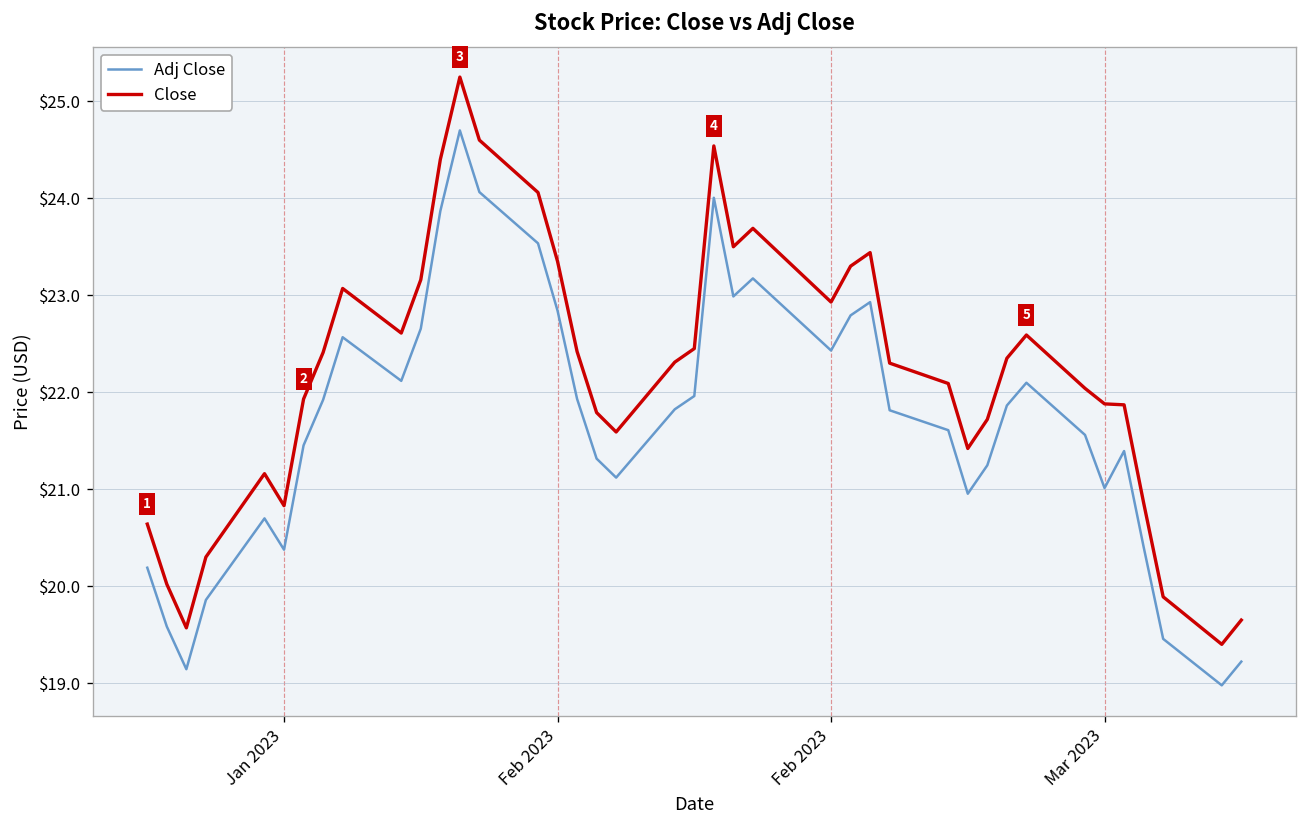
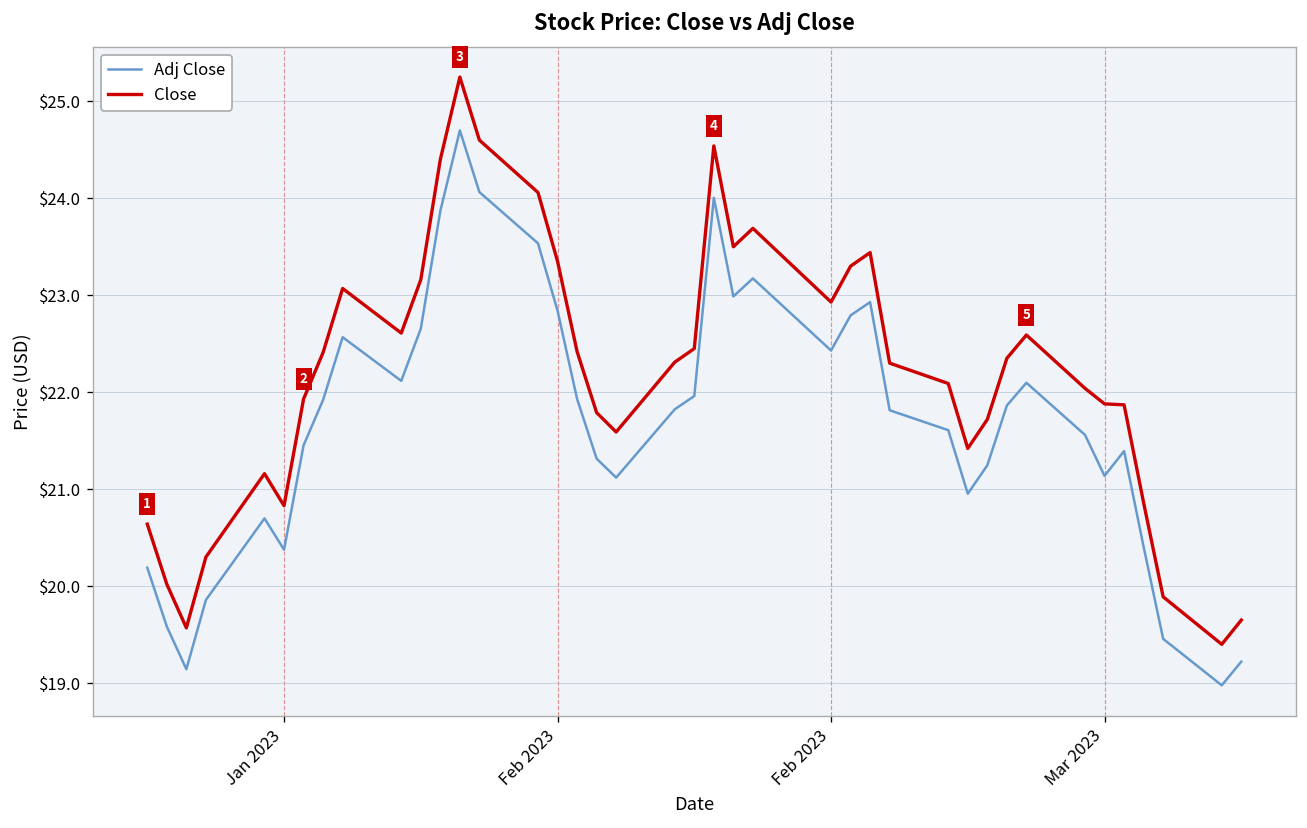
Adj Close, Mar 2023: $21.0 -> $21.1
